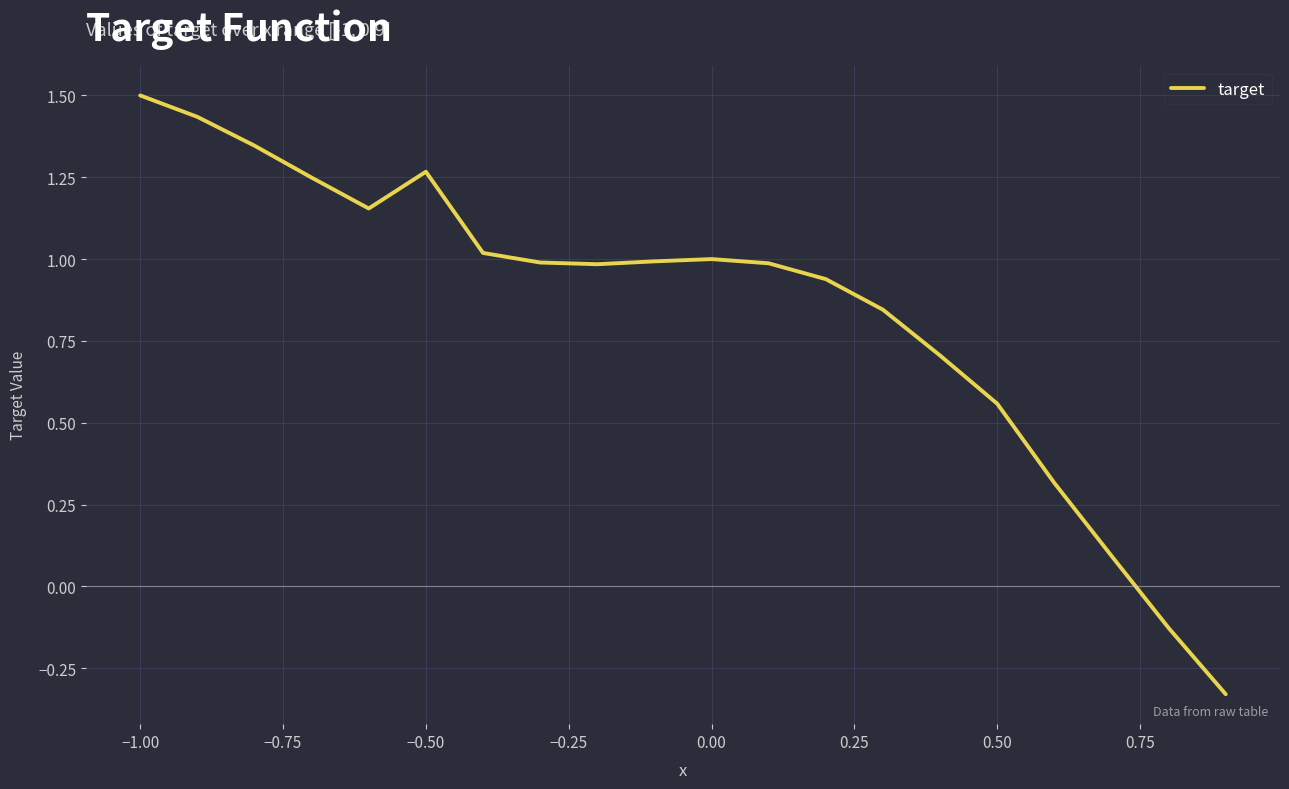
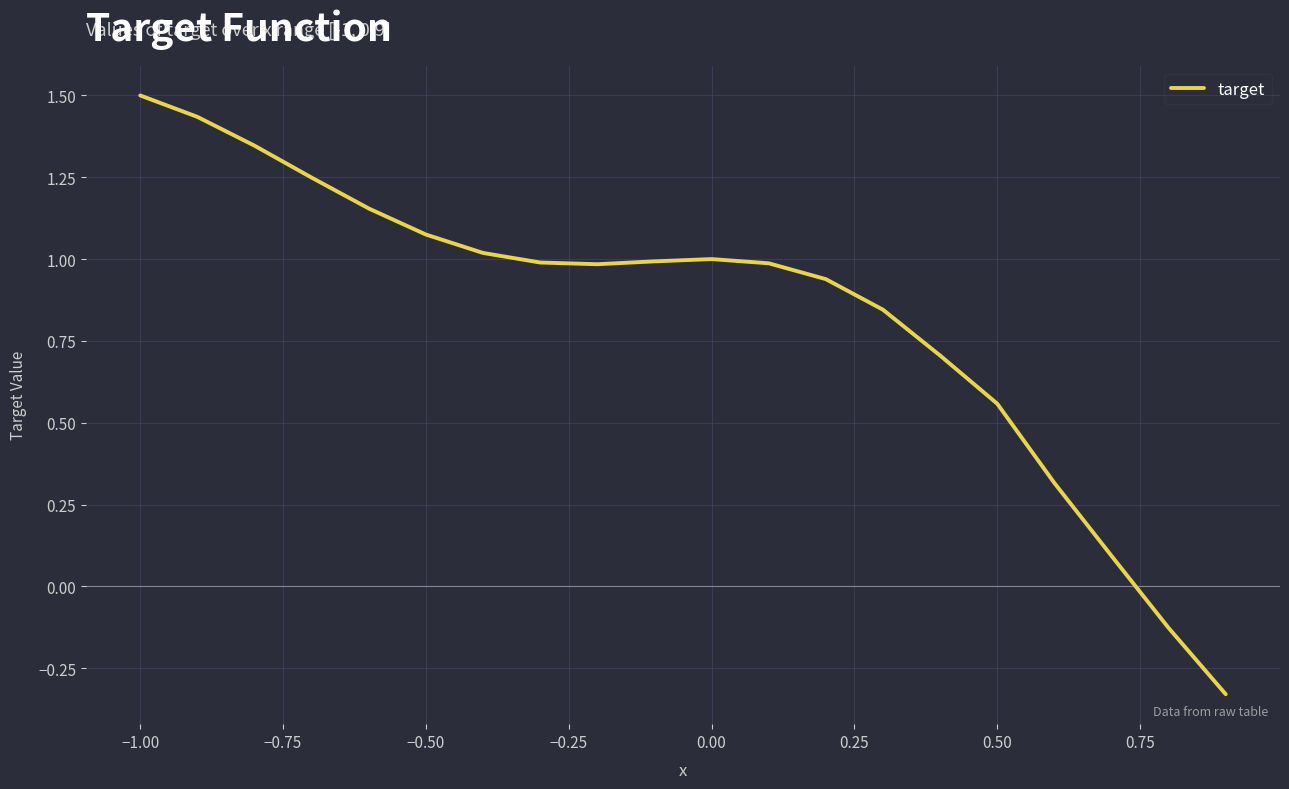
−0.50: 1.27 -> 1.08
